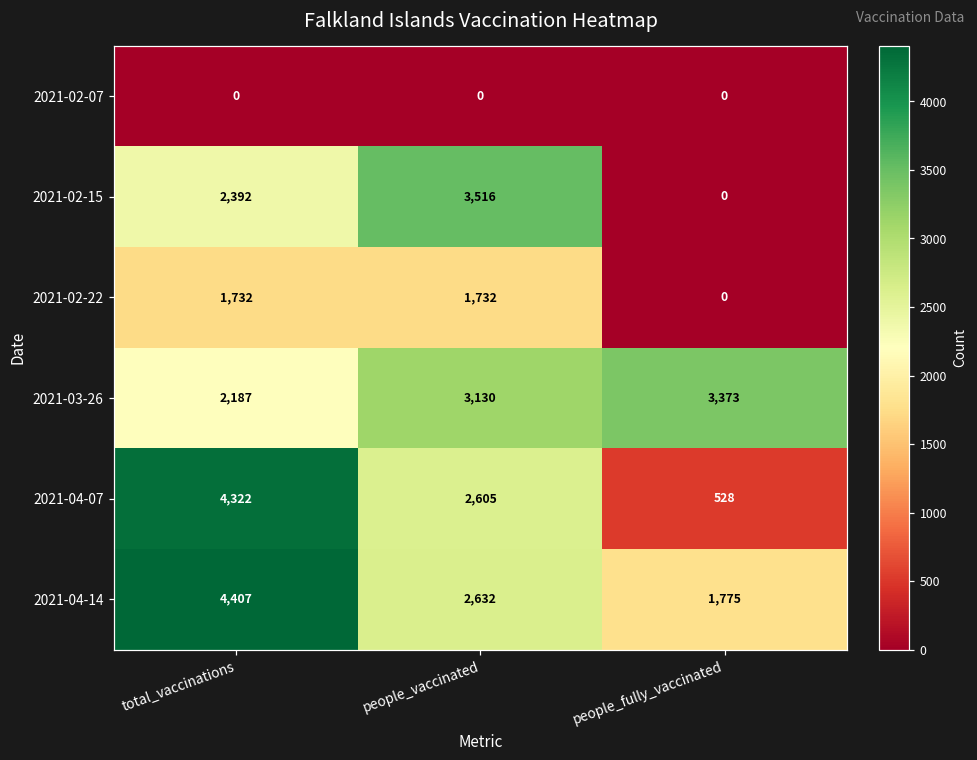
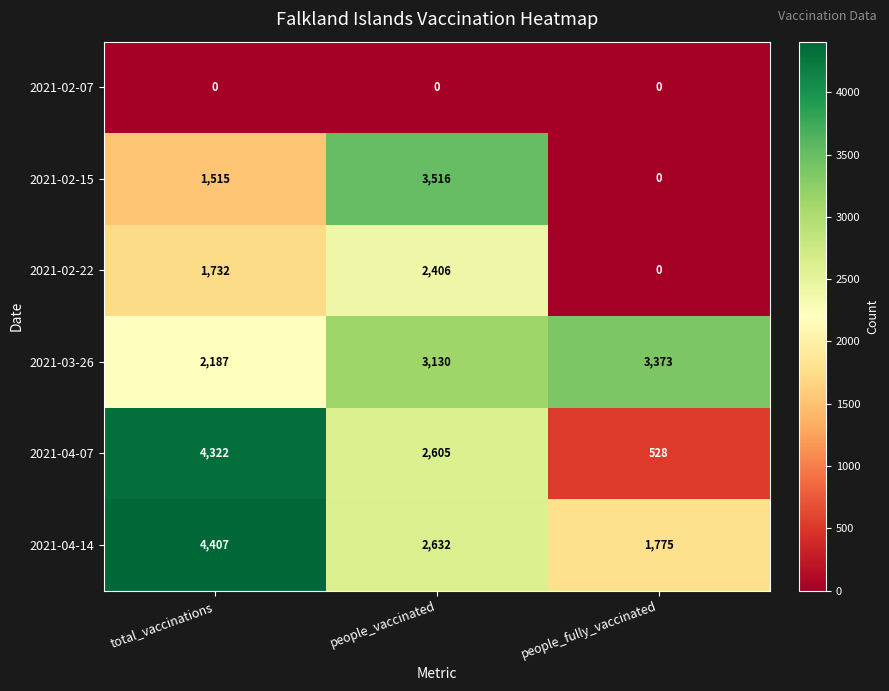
2021-02-15, total_vaccinations: 2,392 -> 1,515
2021-02-22, people_vaccinated: 1,732 -> 2,406
